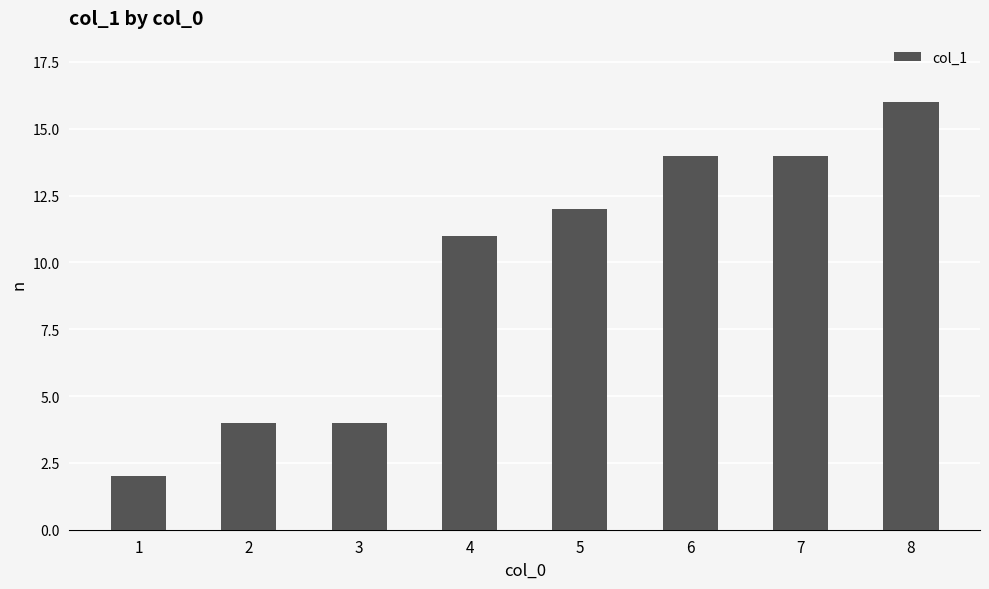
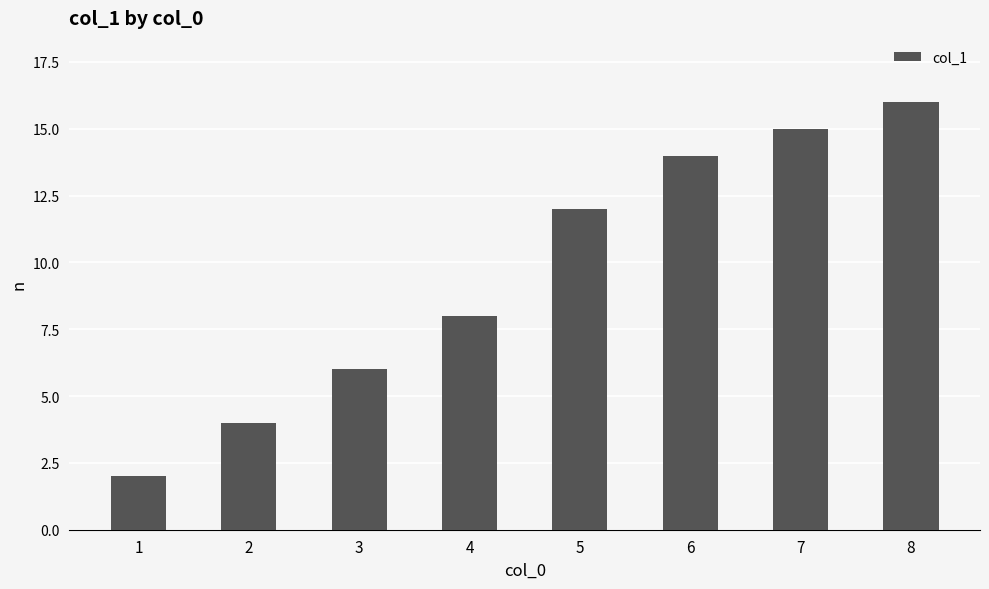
3: 4 -> 6
4: 11 -> 8
7: 14 -> 15
